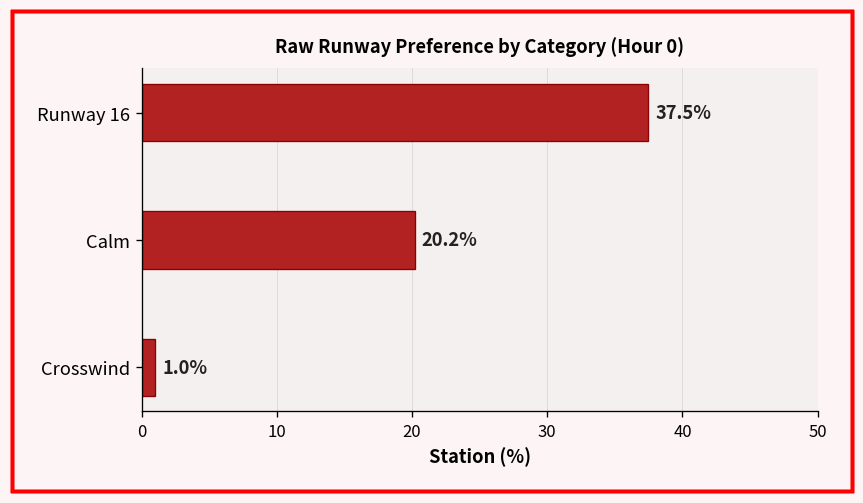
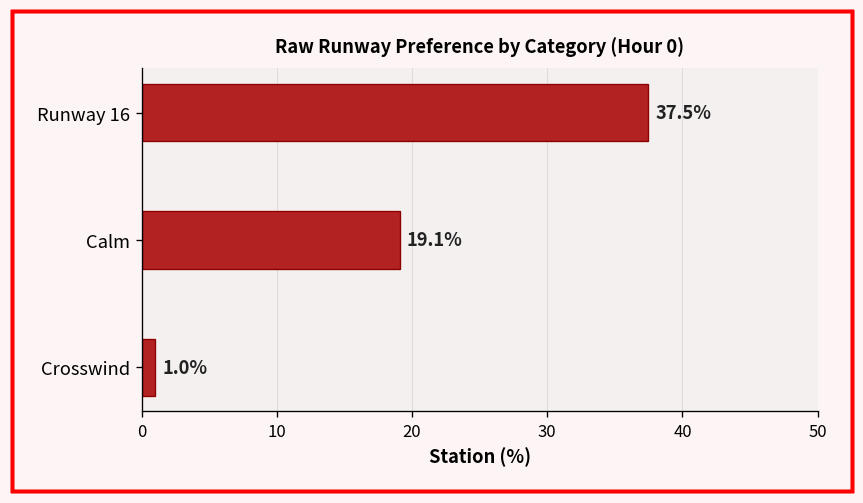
Calm: 20.2% -> 19.1%
